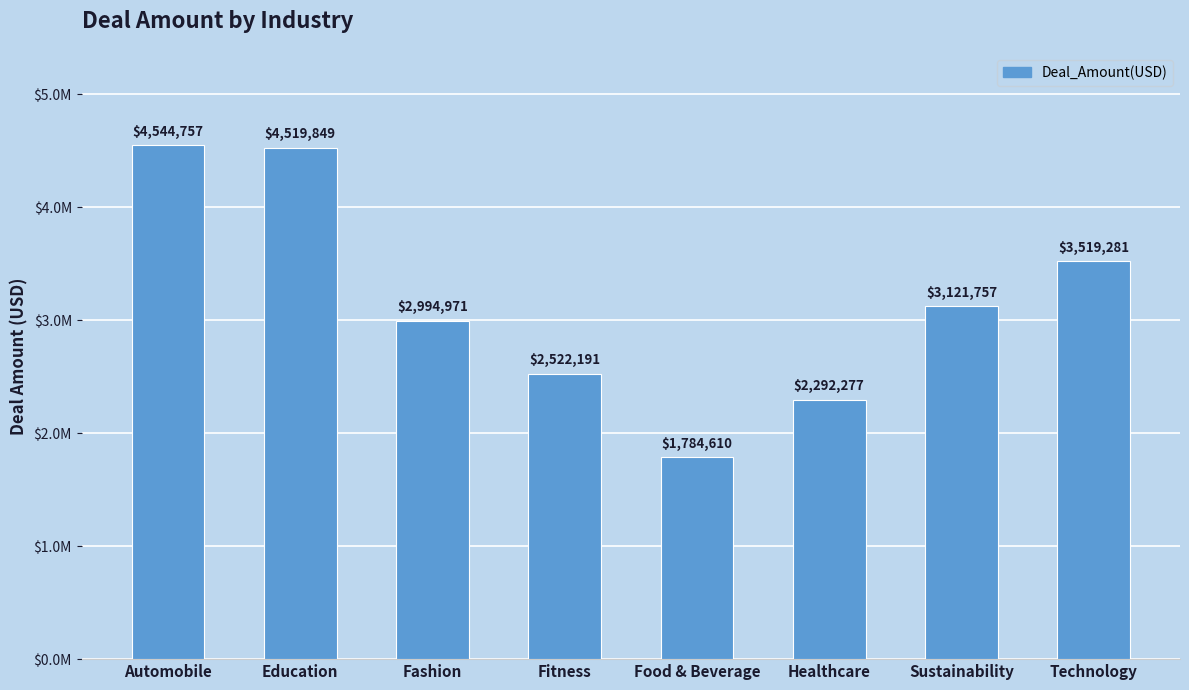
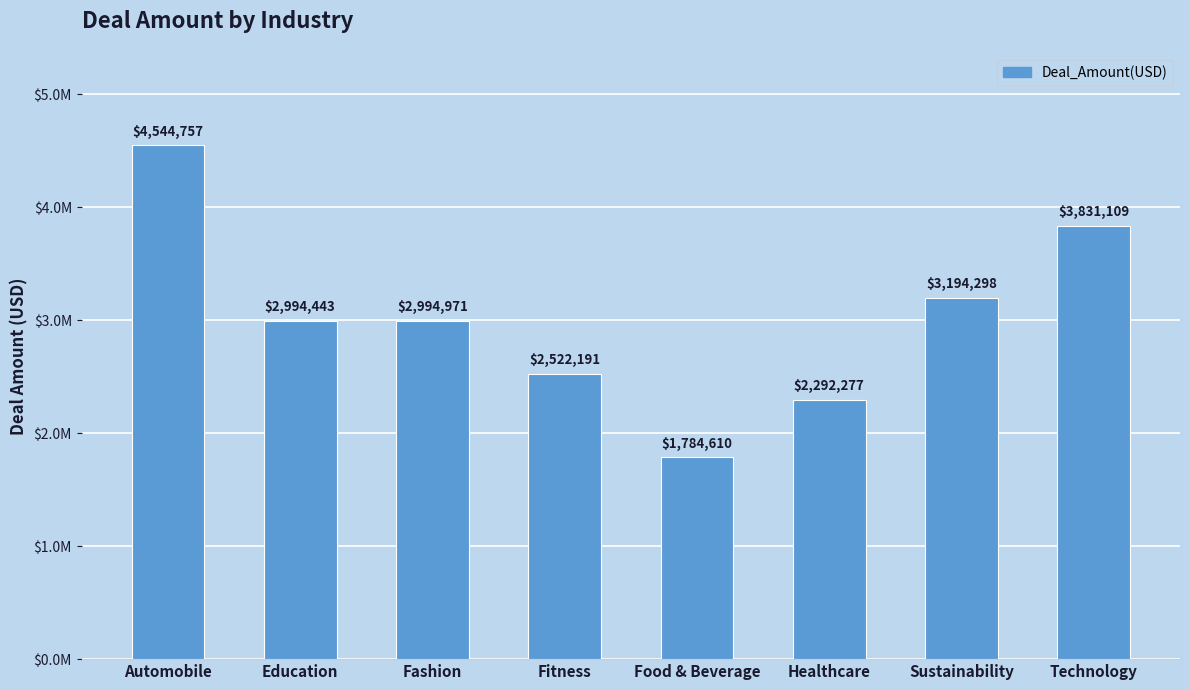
Education: $4,519,849 -> $2,994,443
Sustainability: $3,121,757 -> $3,194,298
Technology: $3,519,281 -> $3,831,109
